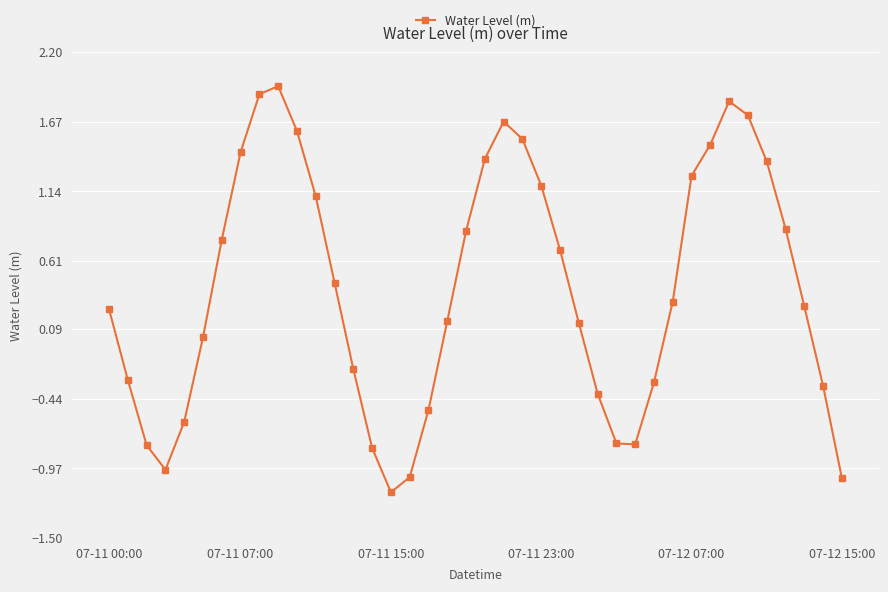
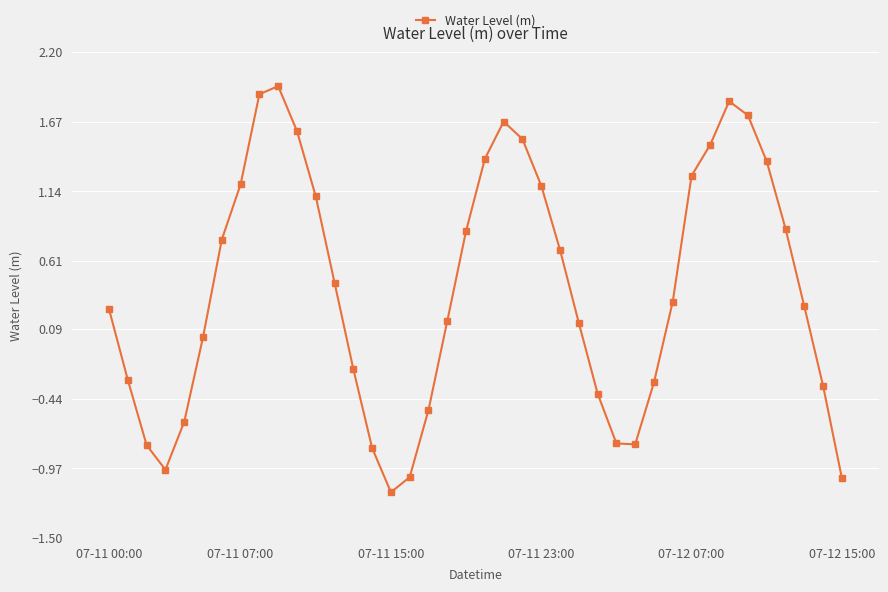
07-11 07:00: 1.44 -> 1.19
